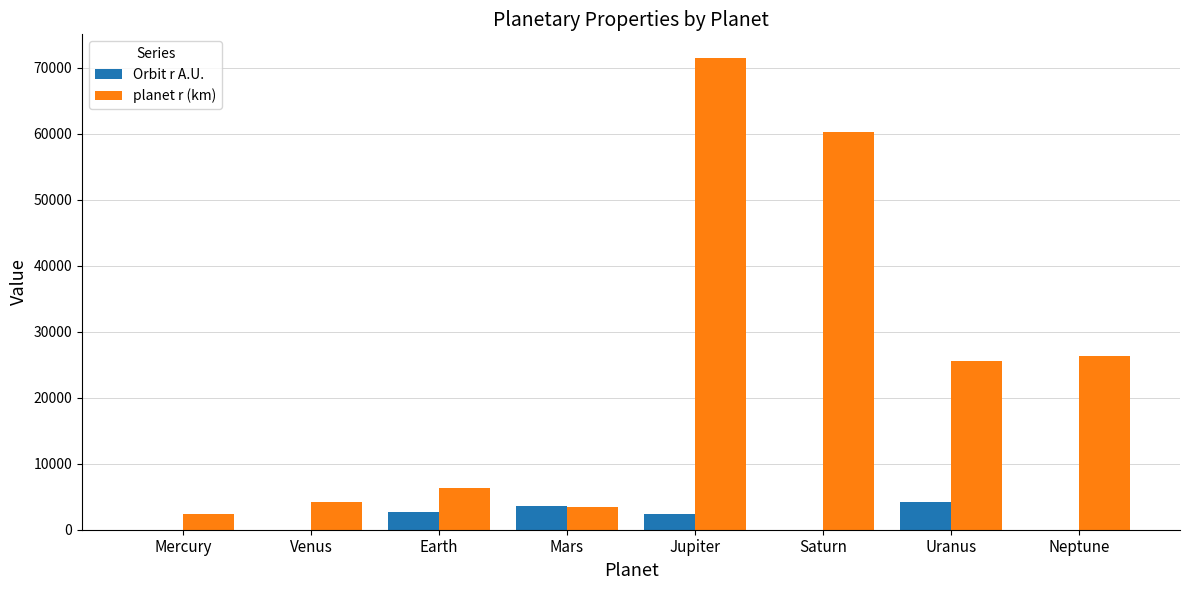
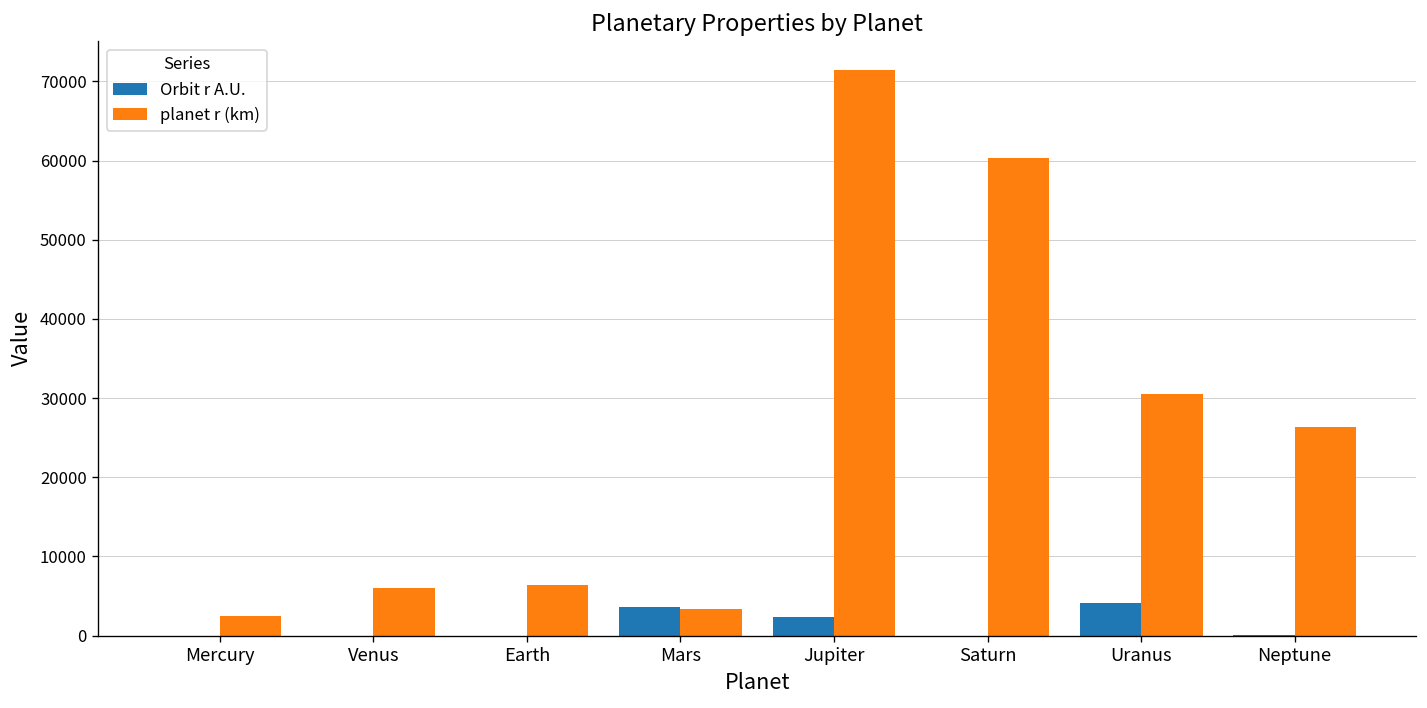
planet r (km), Venus: 4000 -> 6000
Orbit r A.U., Earth: 3000 -> 0
planet r (km), Uranus: 26000 -> 31000
